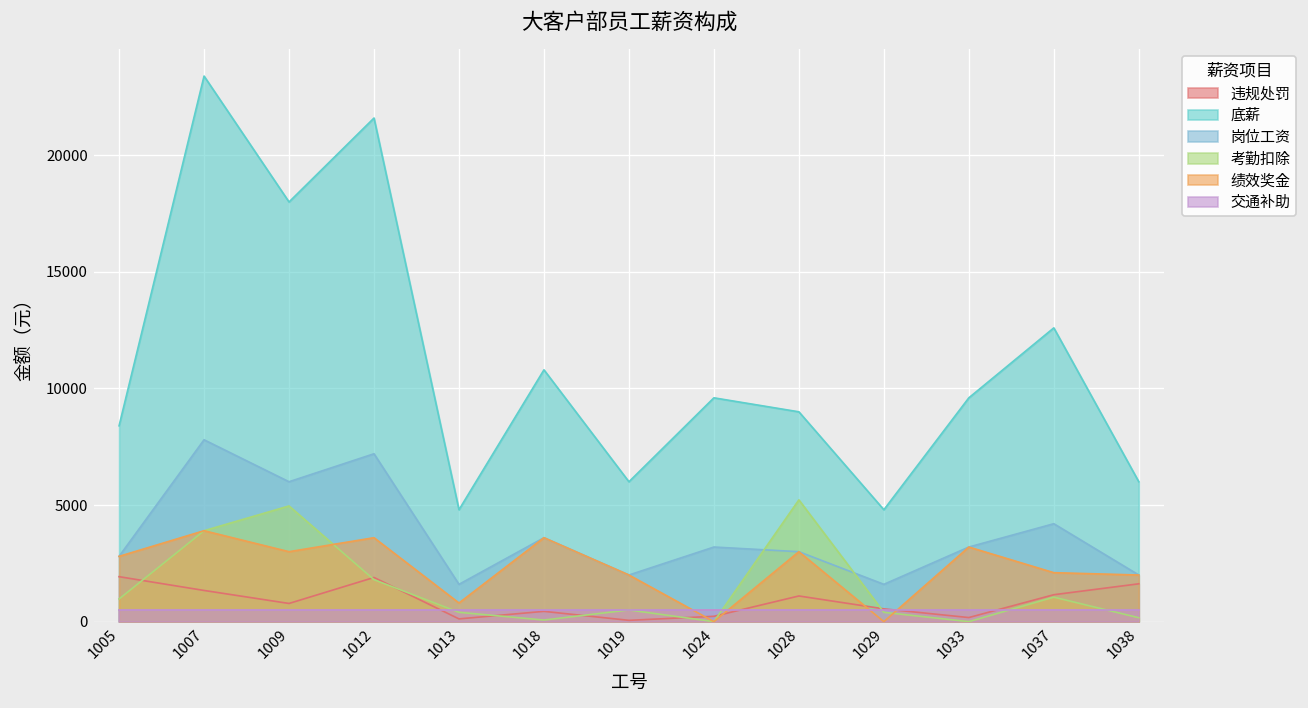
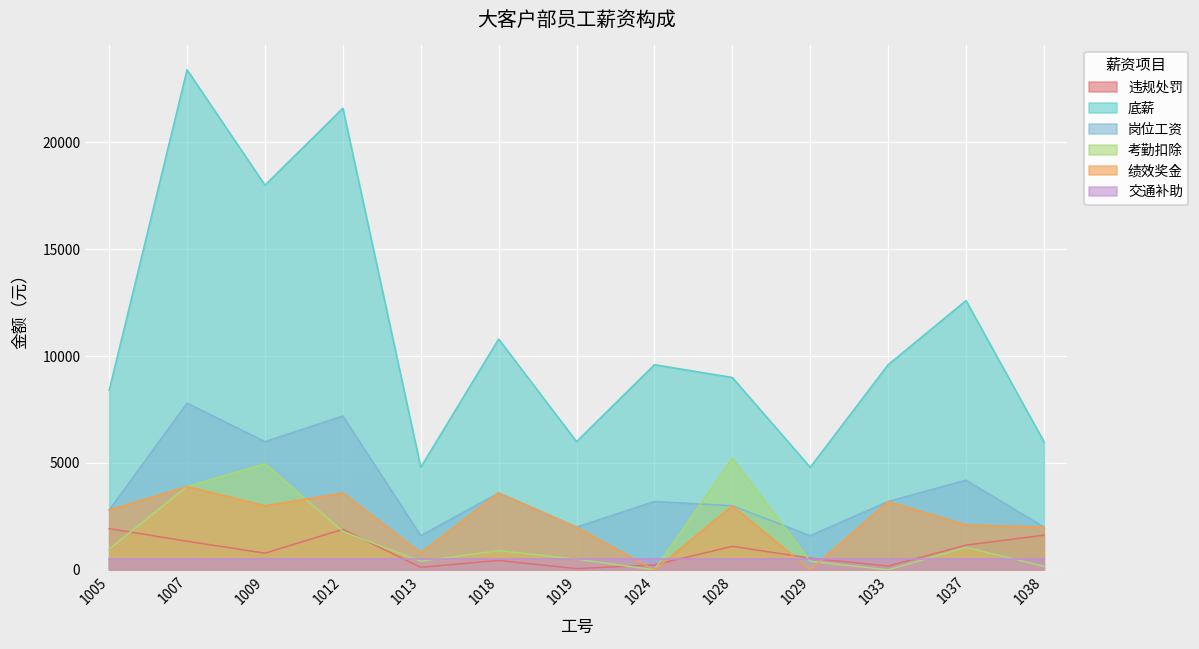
考勤扣除, 1018: 100 -> 900
